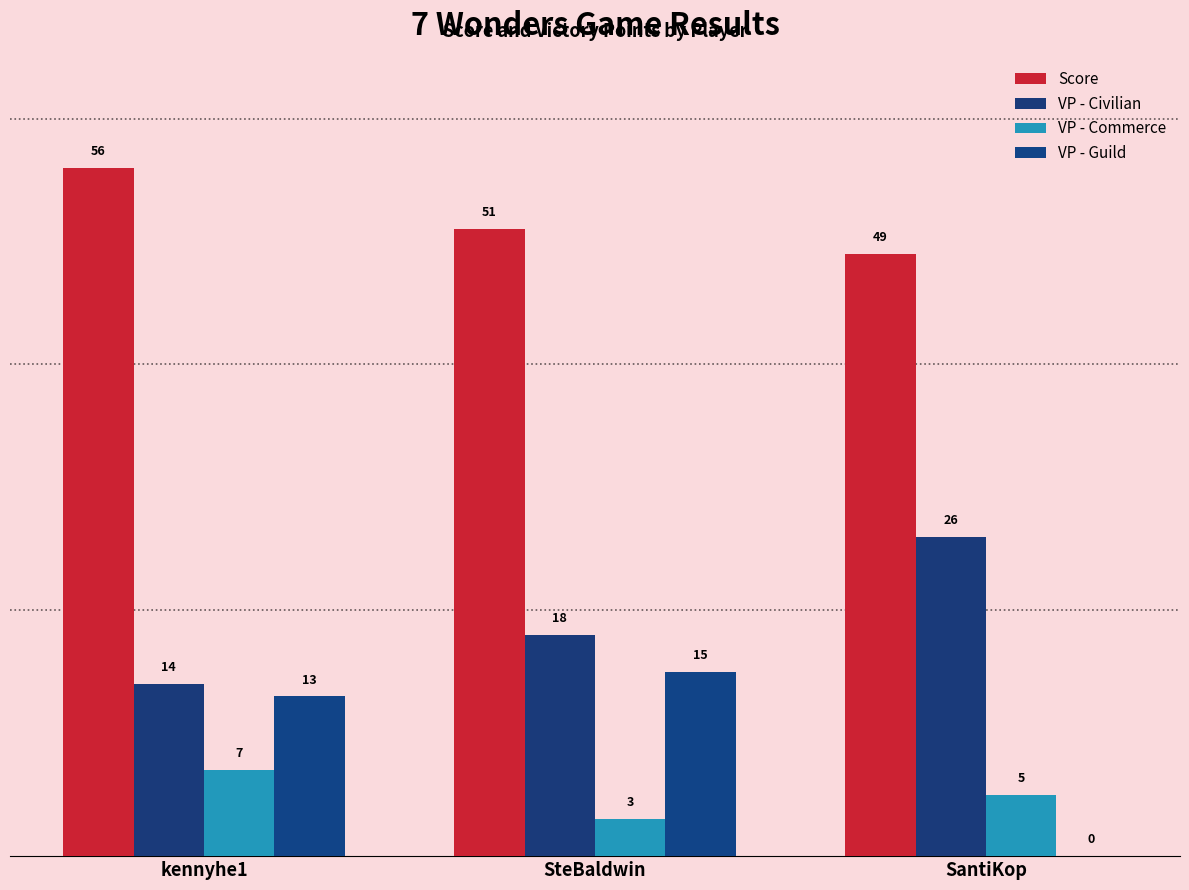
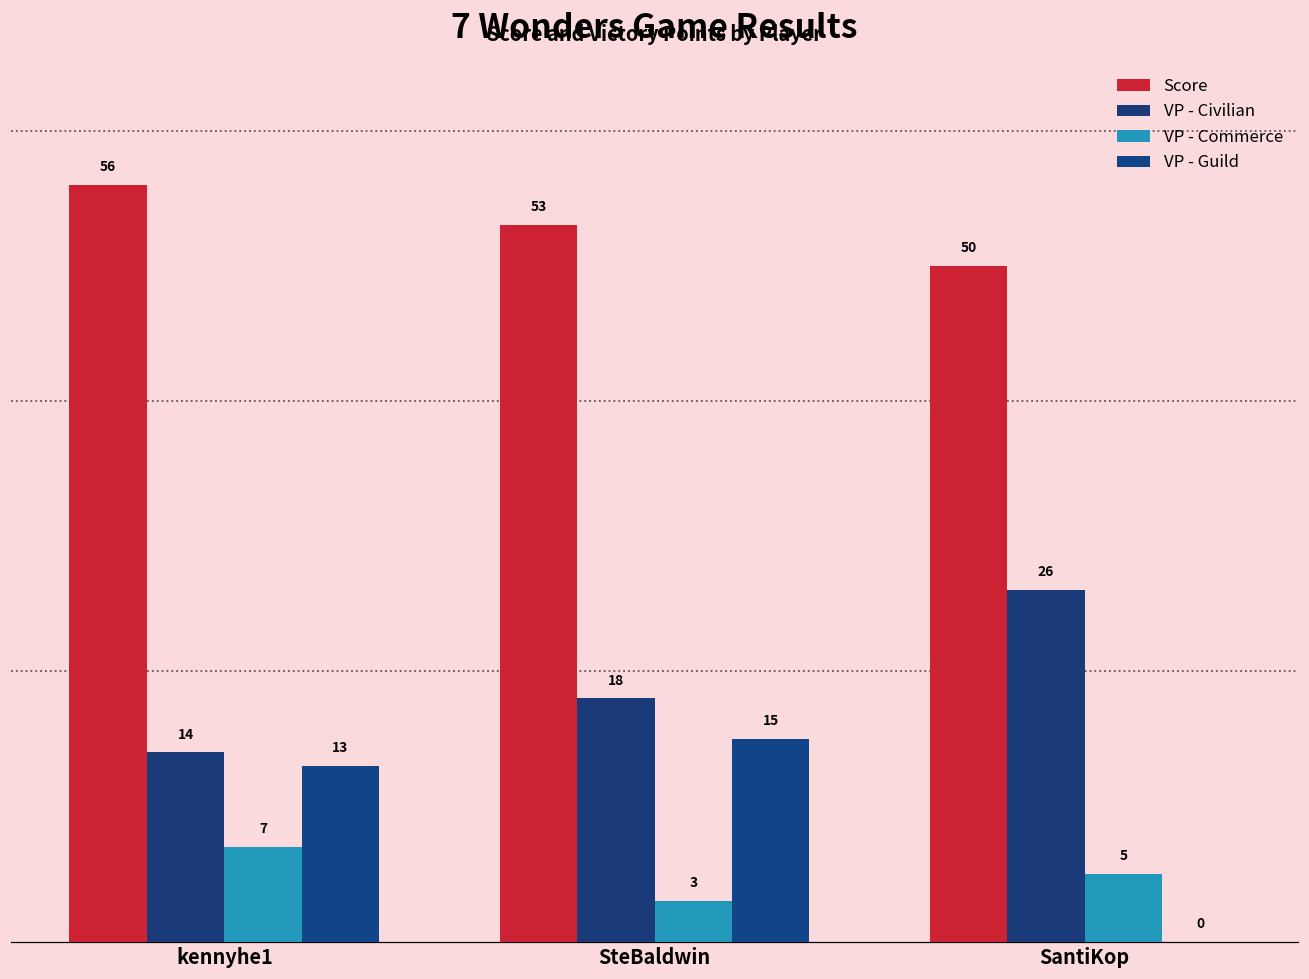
Score, SteBaldwin: 51 -> 53
Score, SantiKop: 49 -> 50
